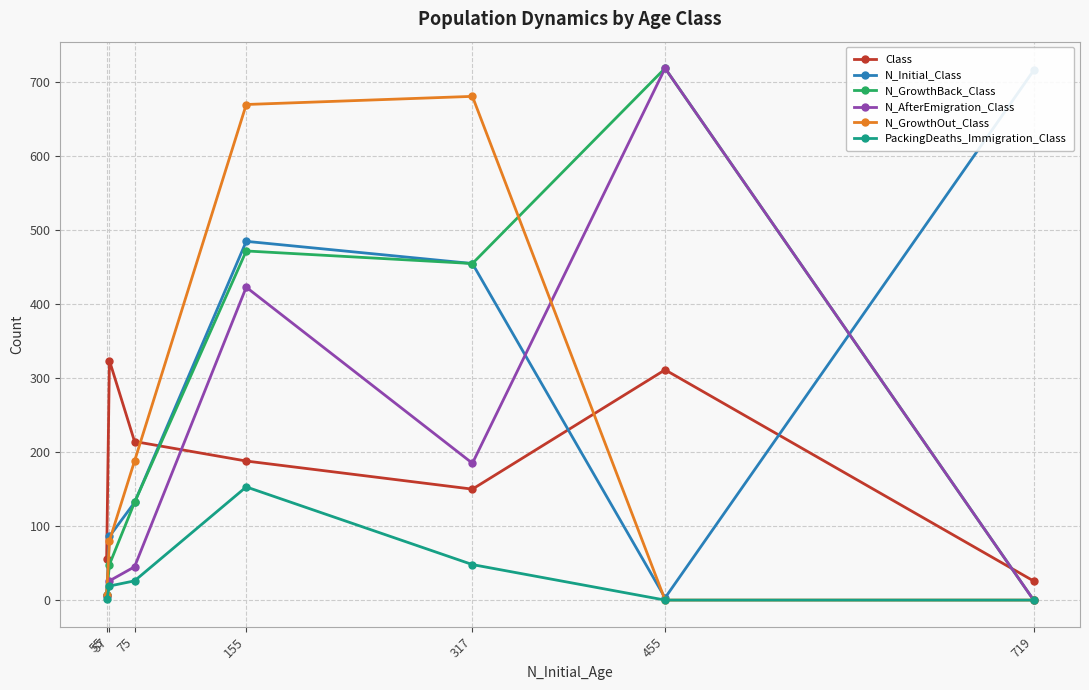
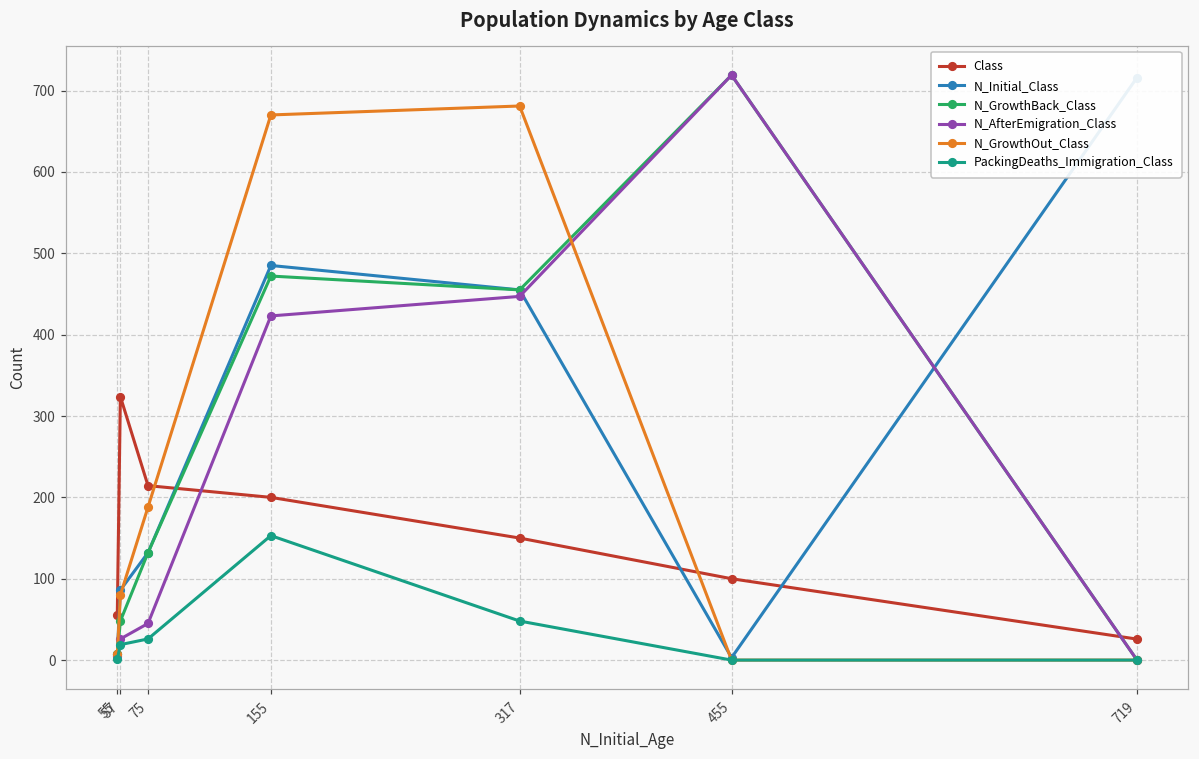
Class, 155: 190 -> 200
N_AfterEmigration_Class, 317: 190 -> 450
Class, 455: 310 -> 100
